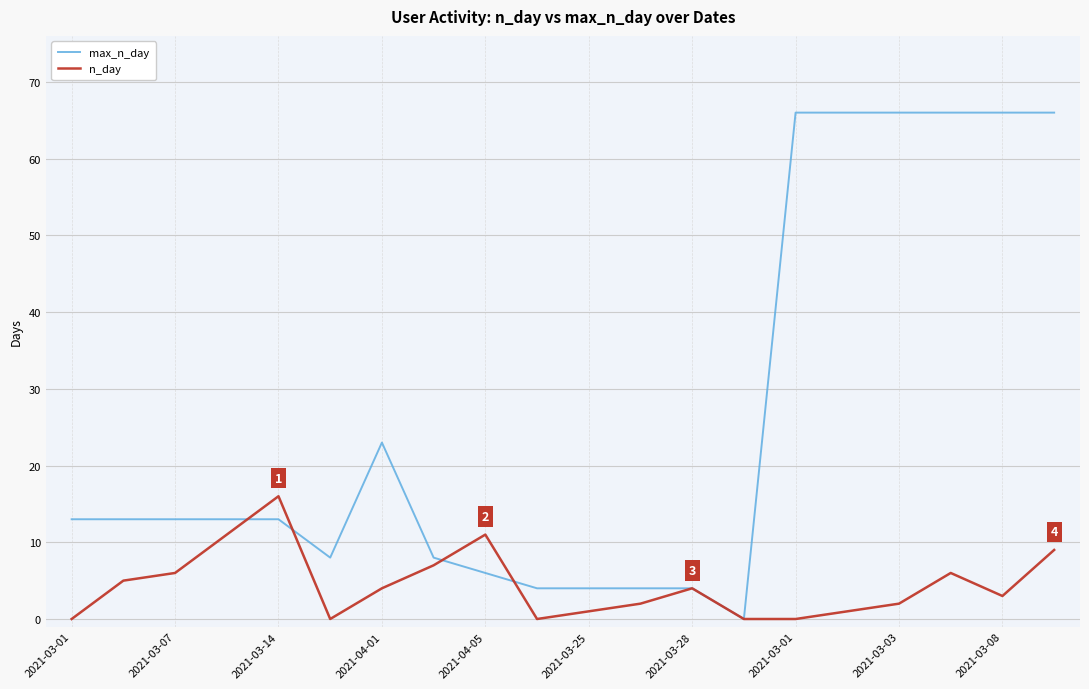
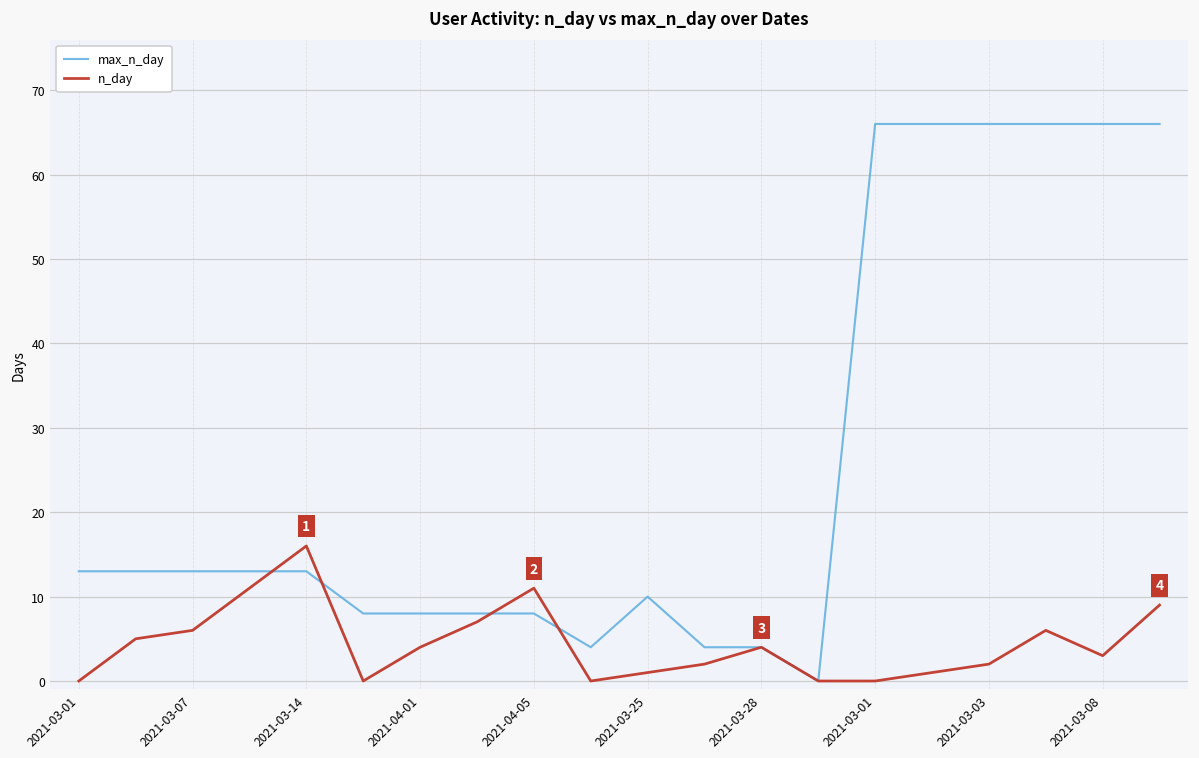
max_n_day, 2021-04-01: 23 -> 8
max_n_day, 2021-04-05: 6 -> 8
max_n_day, 2021-03-25: 4 -> 10
